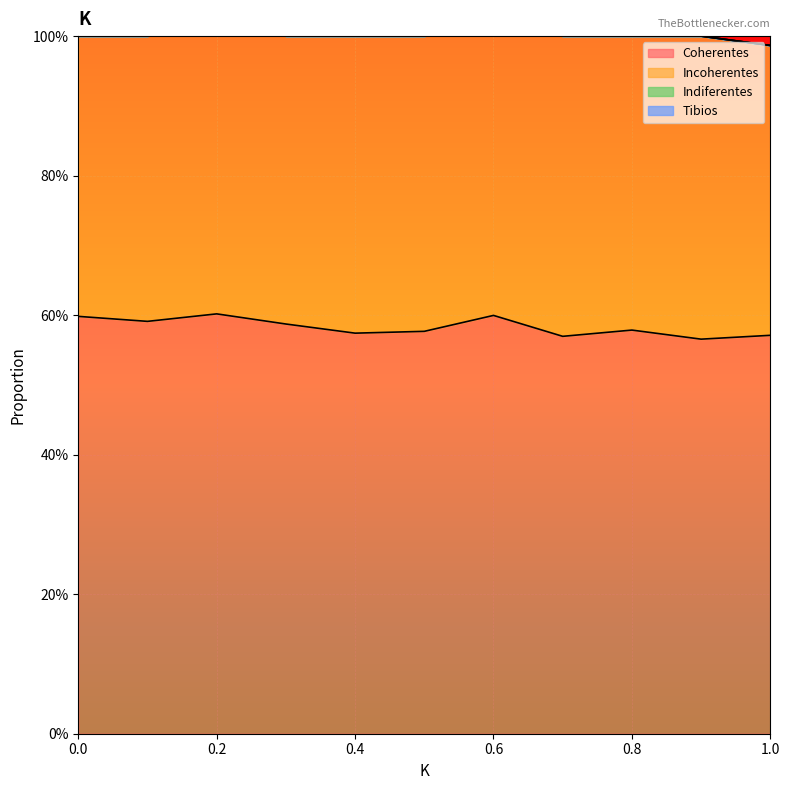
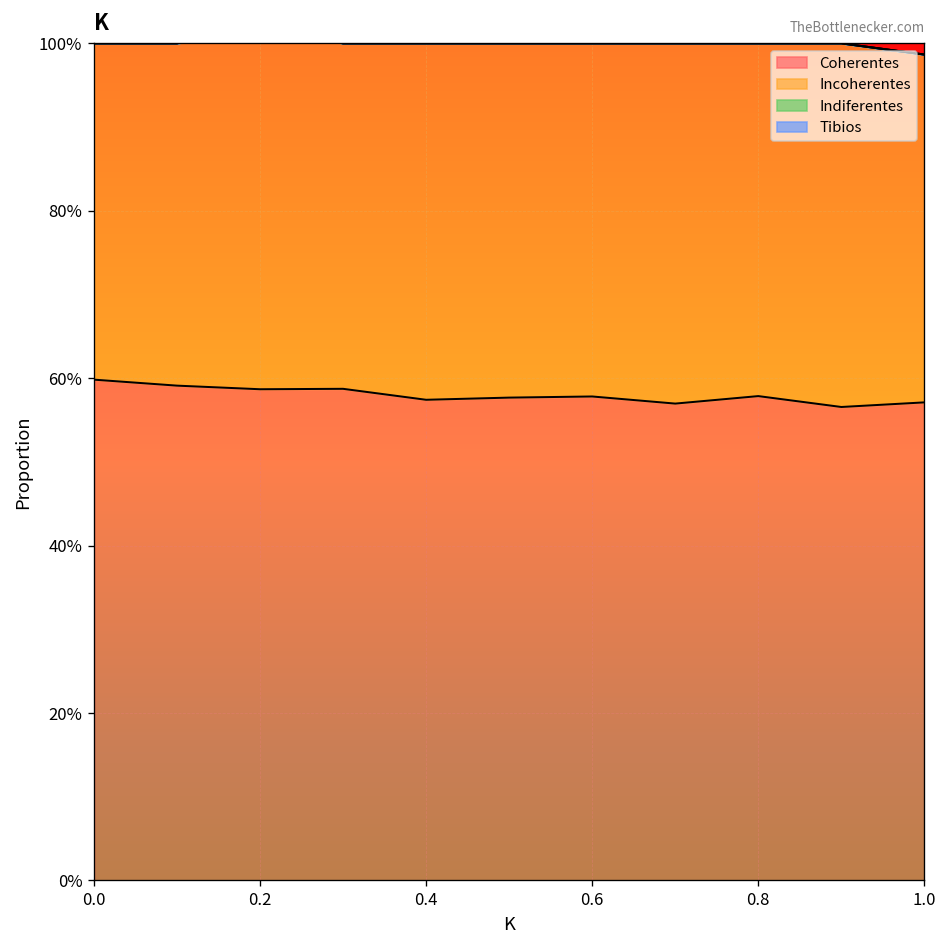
Coherentes, 0.2: 60% -> 59%
Coherentes, 0.6: 60% -> 58%
